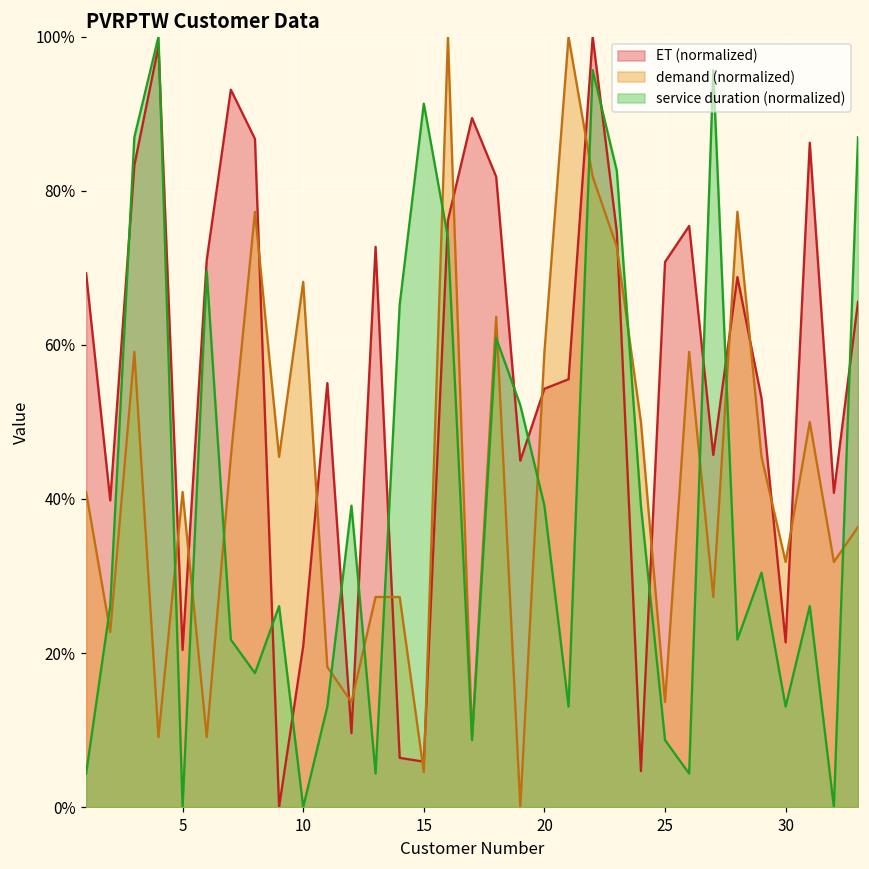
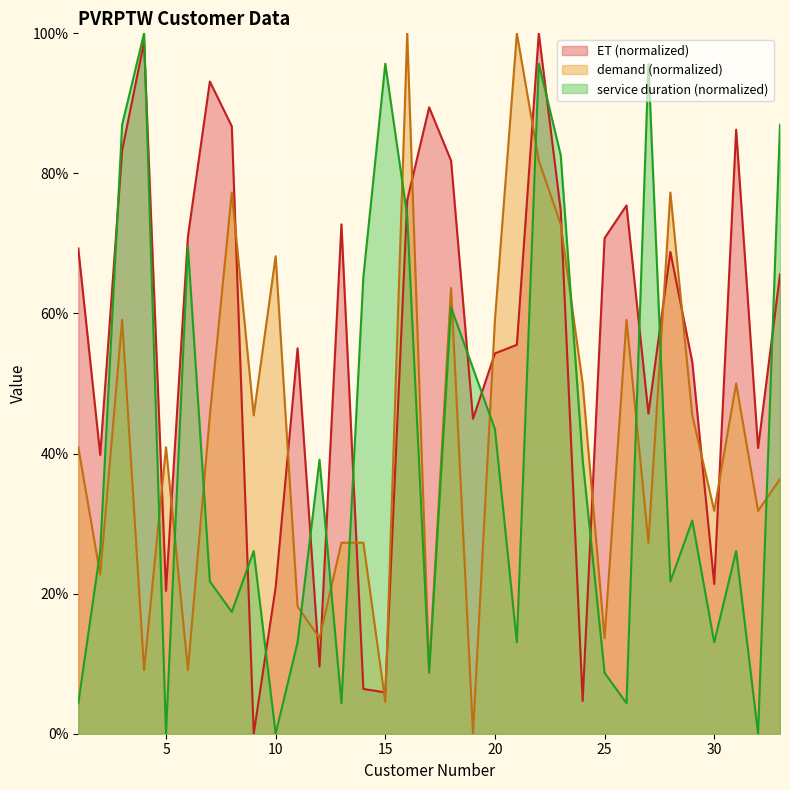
service duration (normalized), 15: 91% -> 96%
service duration (normalized), 20: 39% -> 43%
